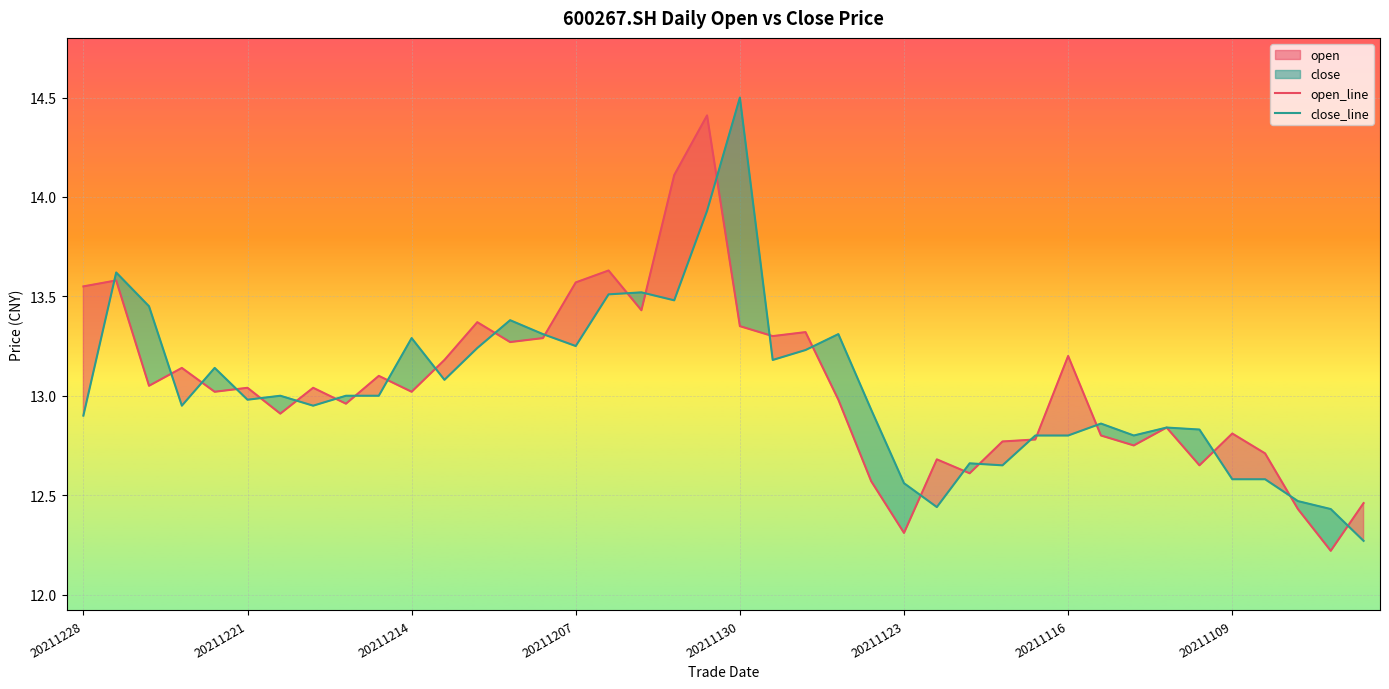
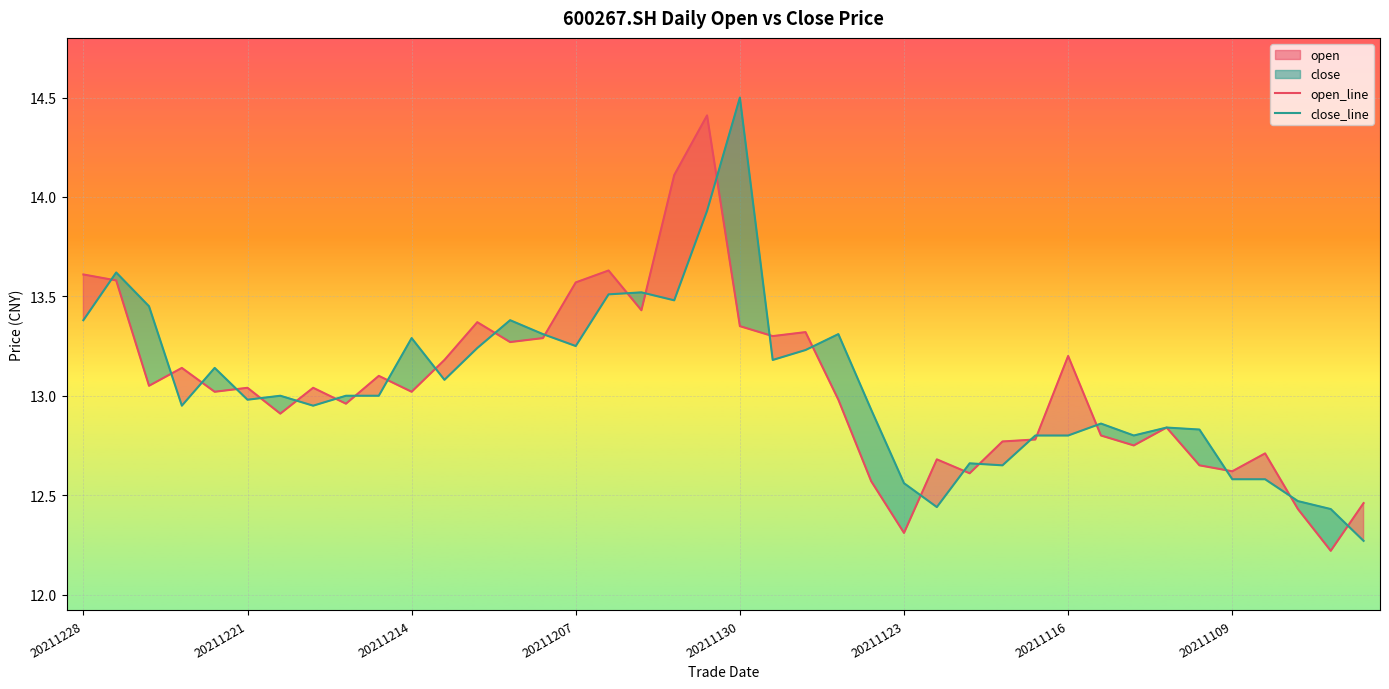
open_line, 20211228: 13.55 -> 13.61
close_line, 20211228: 12.90 -> 13.38
open_line, 20211109: 12.81 -> 12.62
